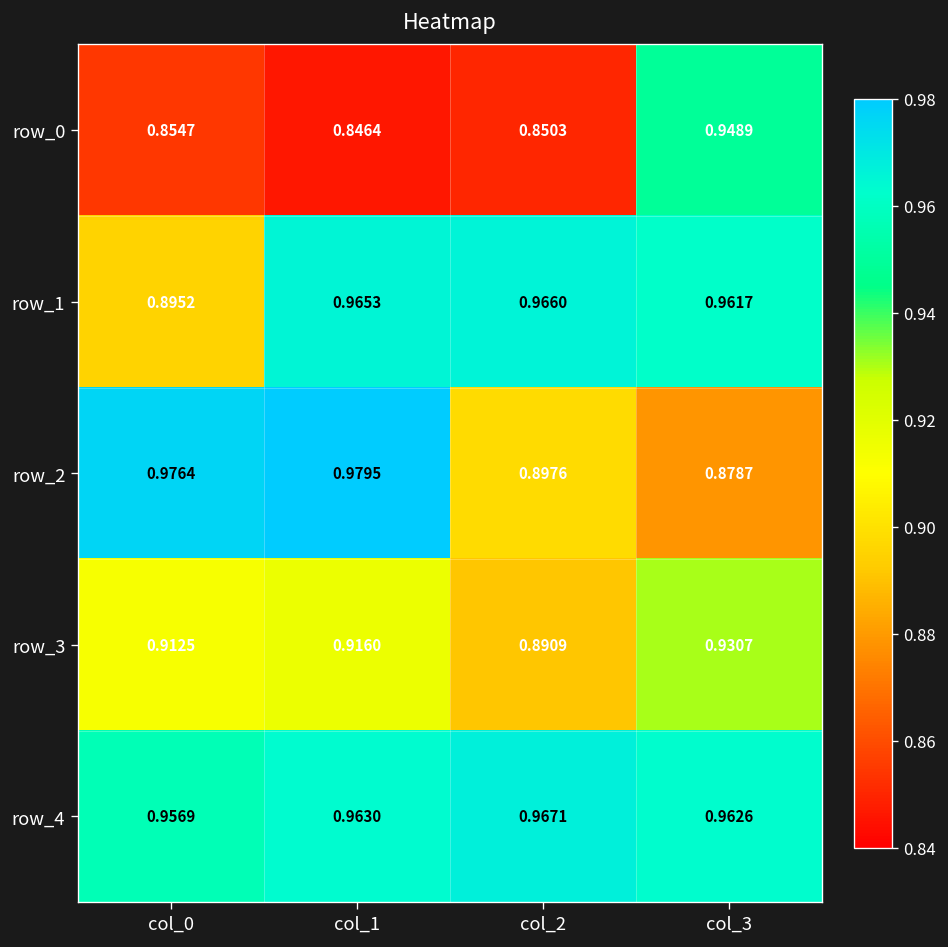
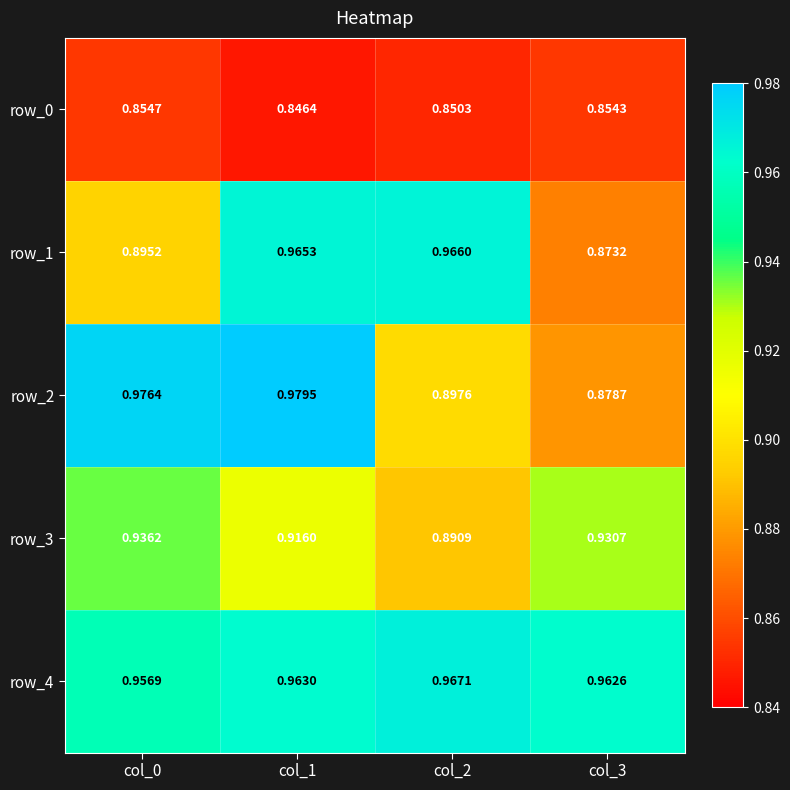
row_0, col_3: 0.9489 -> 0.8543
row_1, col_3: 0.9617 -> 0.8732
row_3, col_0: 0.9125 -> 0.9362
